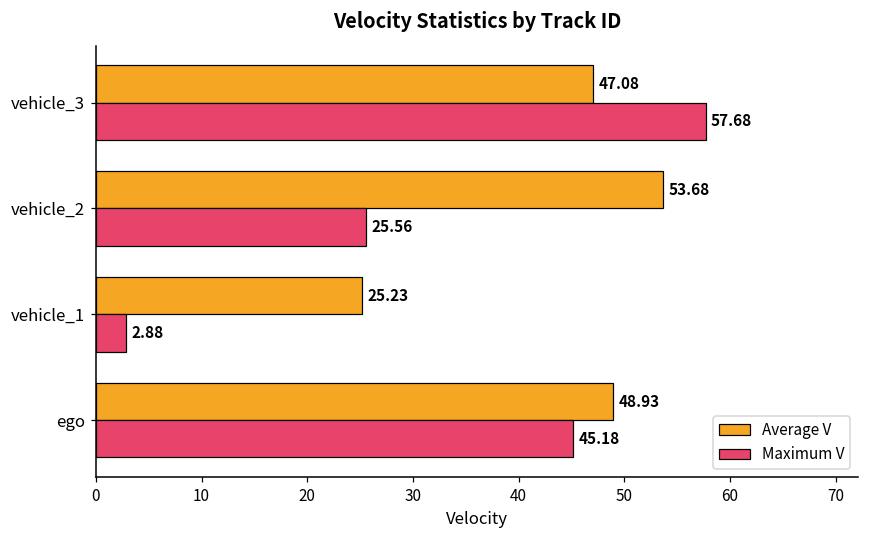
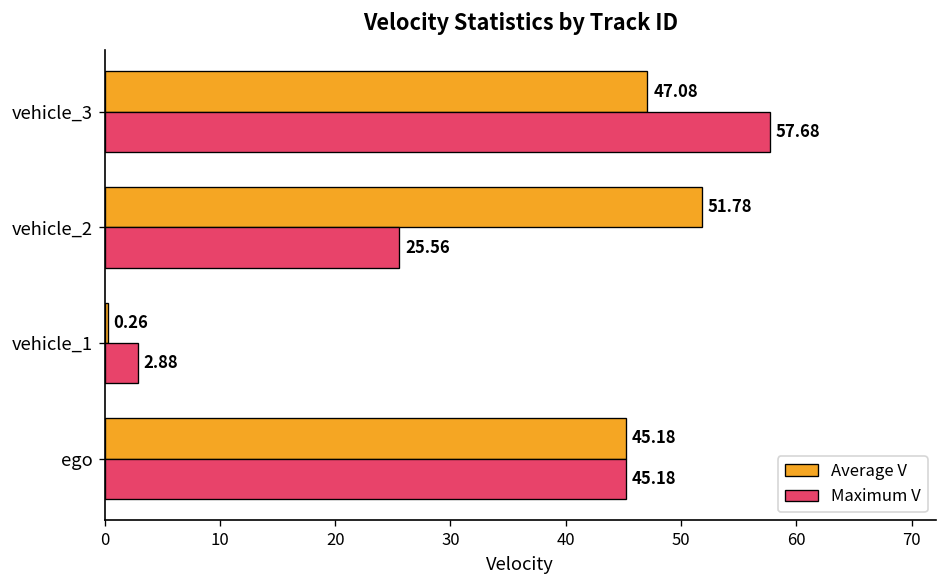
Average V, vehicle_2: 53.68 -> 51.78
Average V, vehicle_1: 25.23 -> 0.26
Average V, ego: 48.93 -> 45.18
